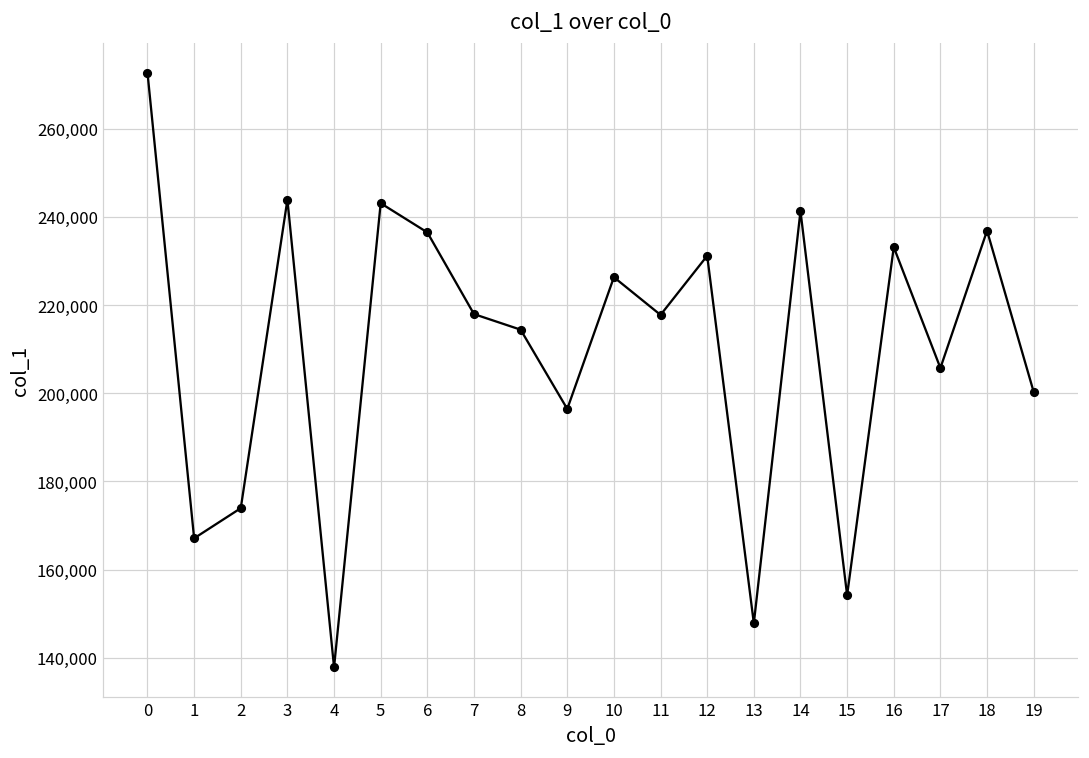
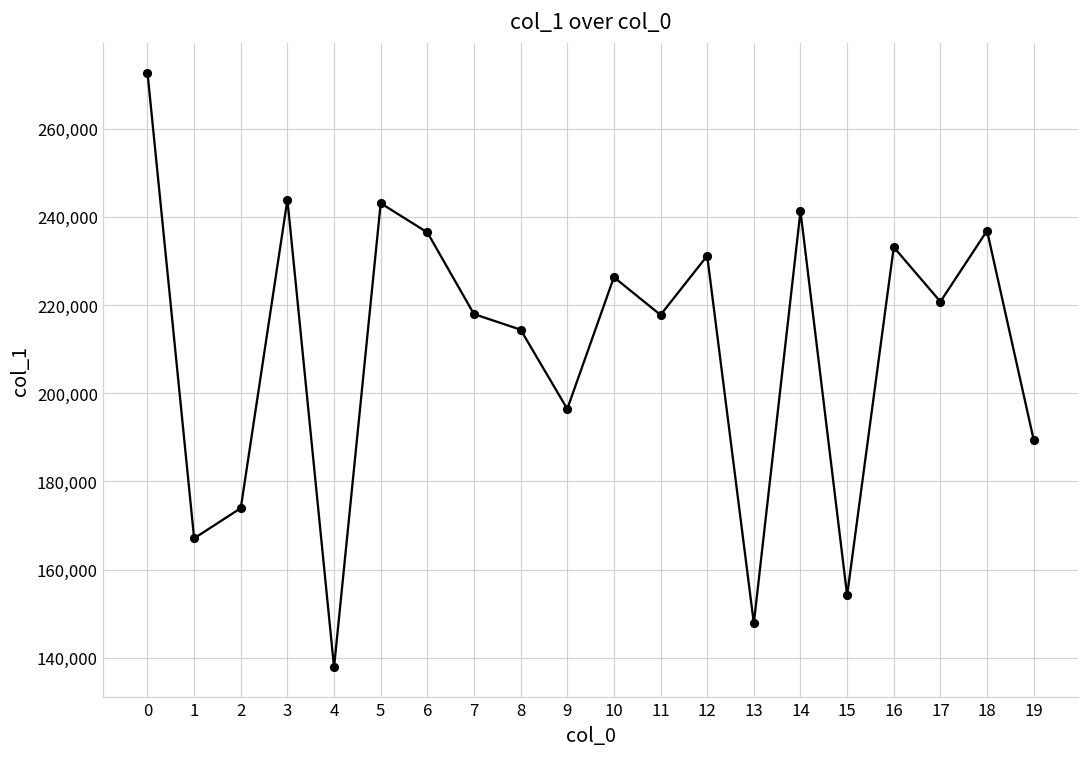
17: 206,000 -> 221,000
19: 200,000 -> 189,000
